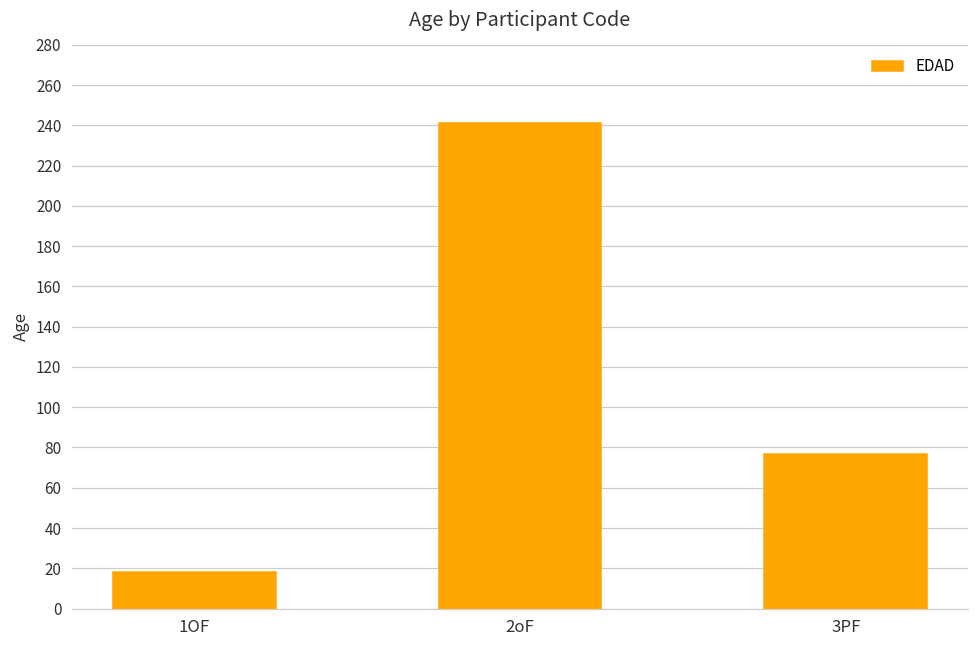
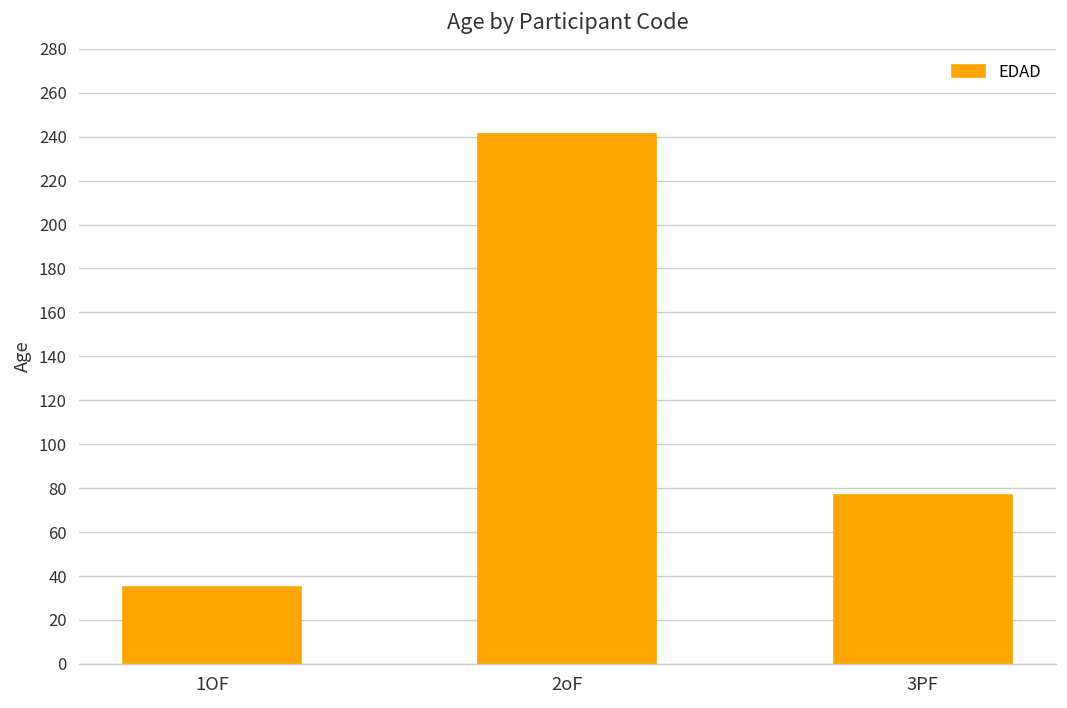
1OF: 18 -> 35
